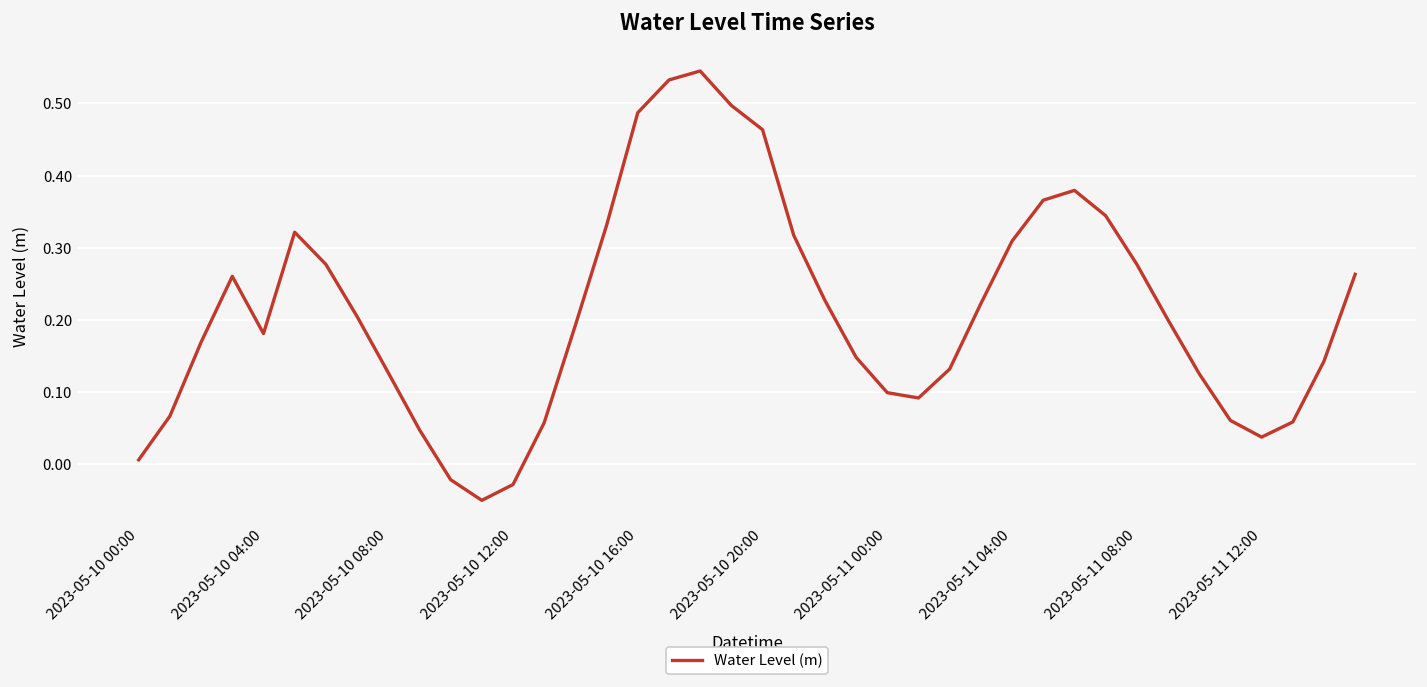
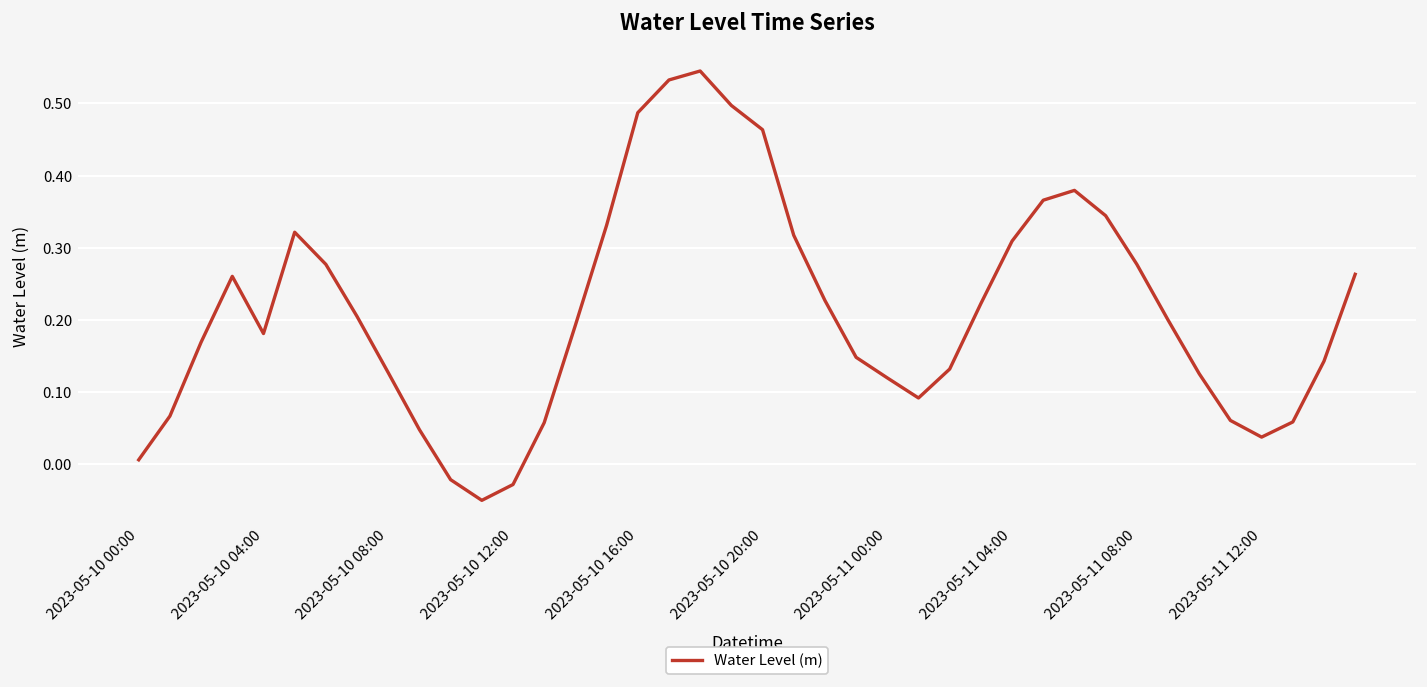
2023-05-11 00:00: 0.10 -> 0.12
